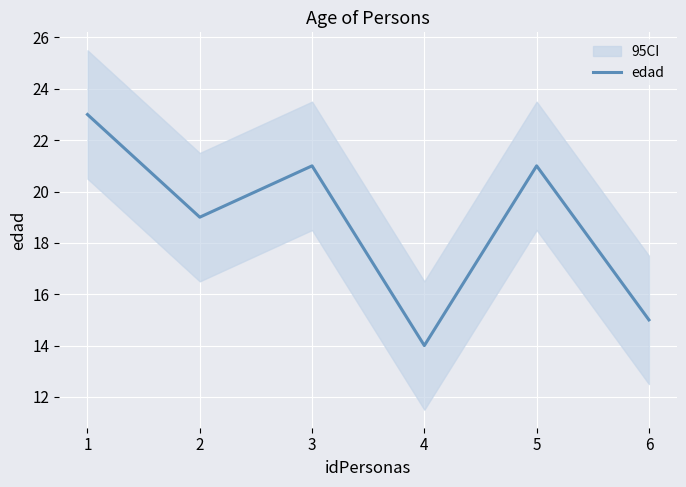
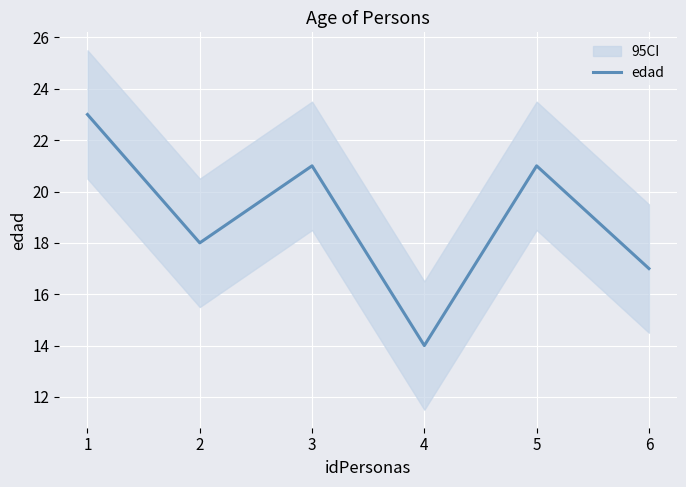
edad, 2: 19 -> 18
edad, 6: 15 -> 17
